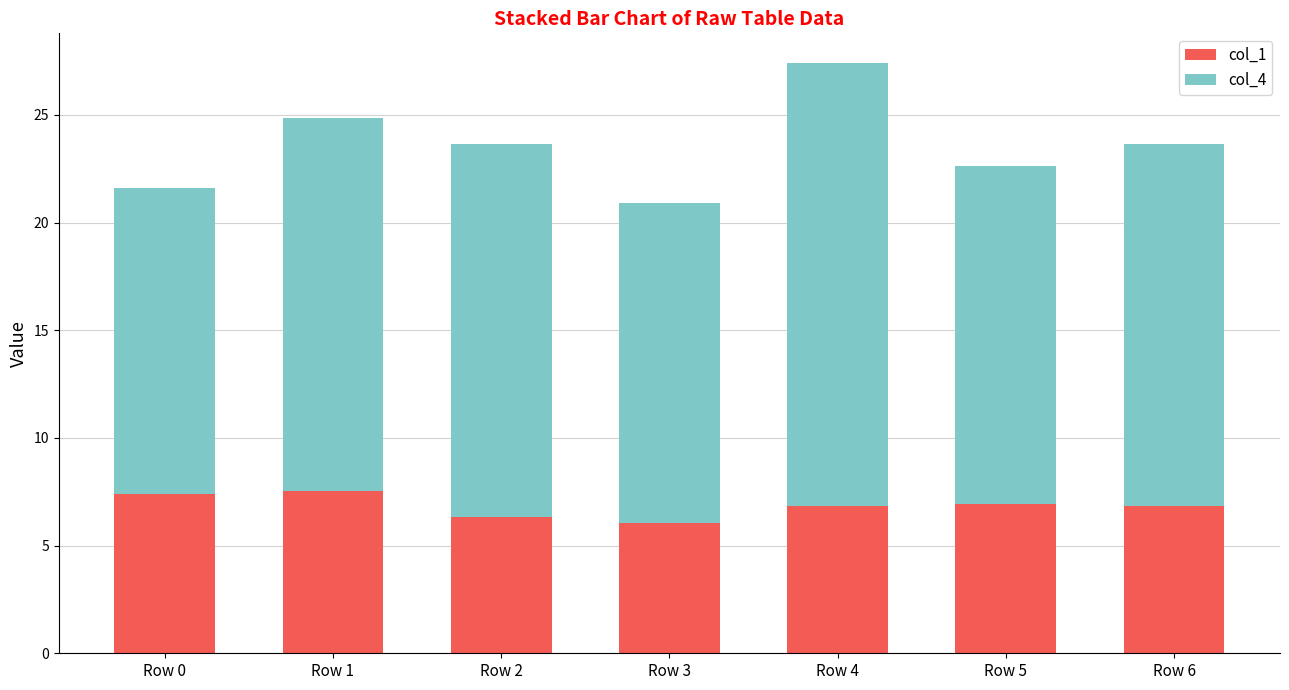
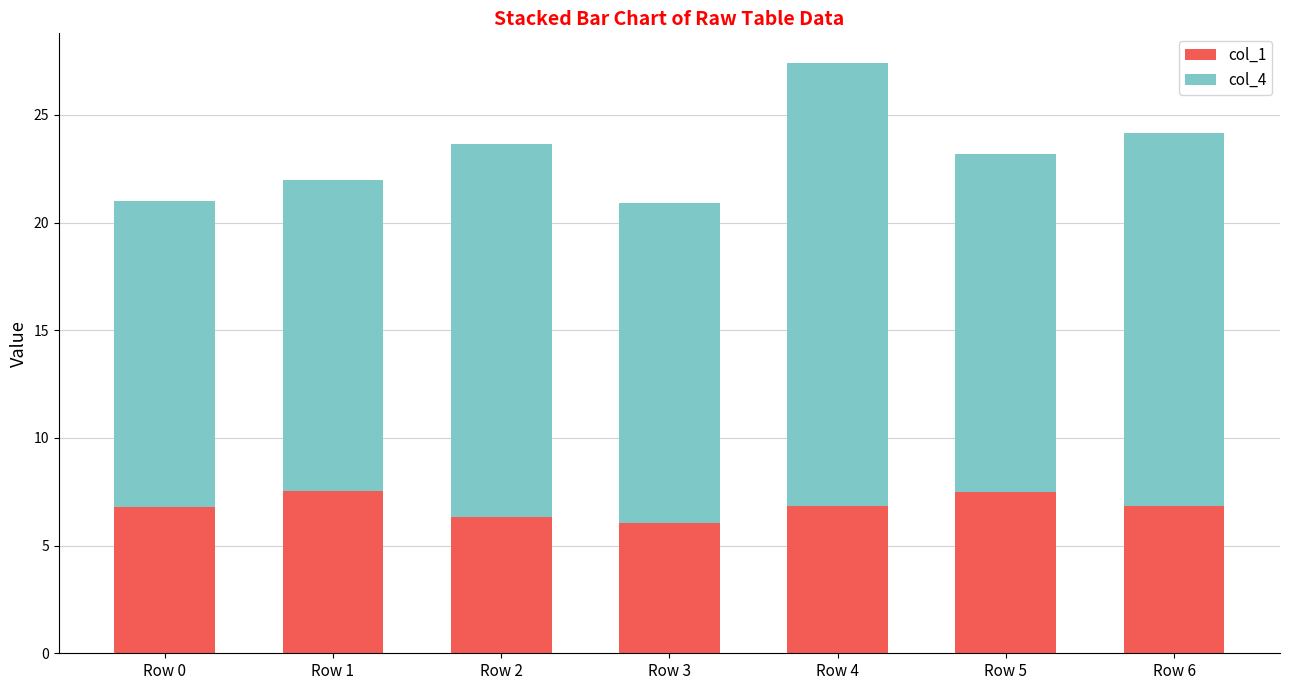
col_1, Row 0: 7.4 -> 6.8
col_4, Row 1: 17.3 -> 14.4
col_1, Row 5: 6.9 -> 7.5
col_4, Row 6: 16.8 -> 17.3
